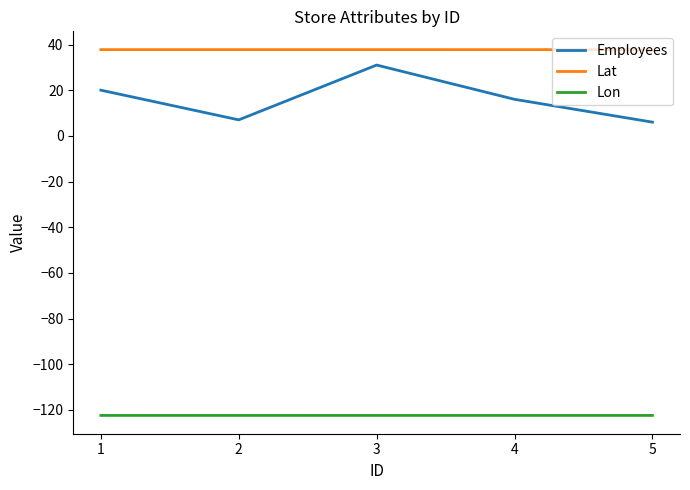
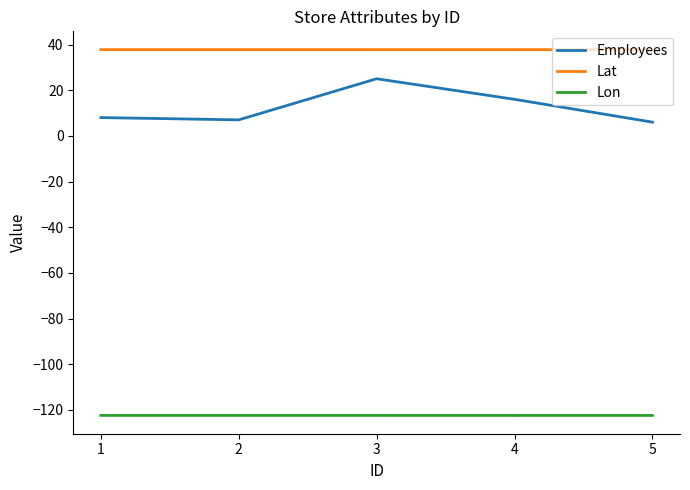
Employees, 1: 20 -> 8
Employees, 3: 31 -> 25
